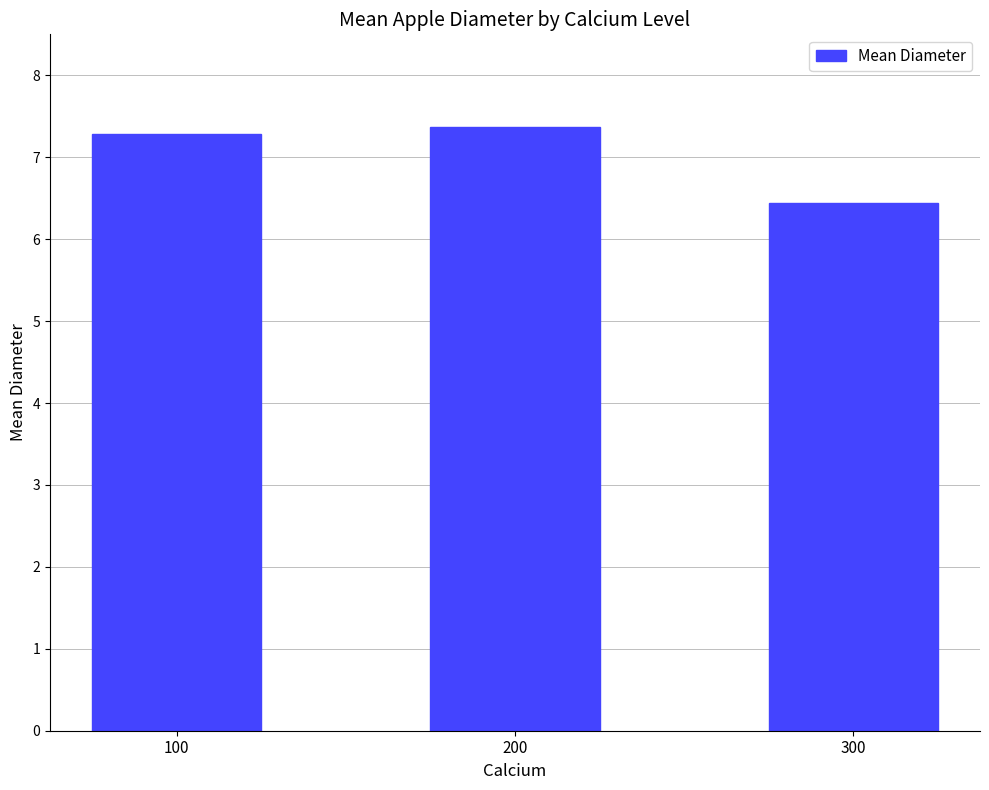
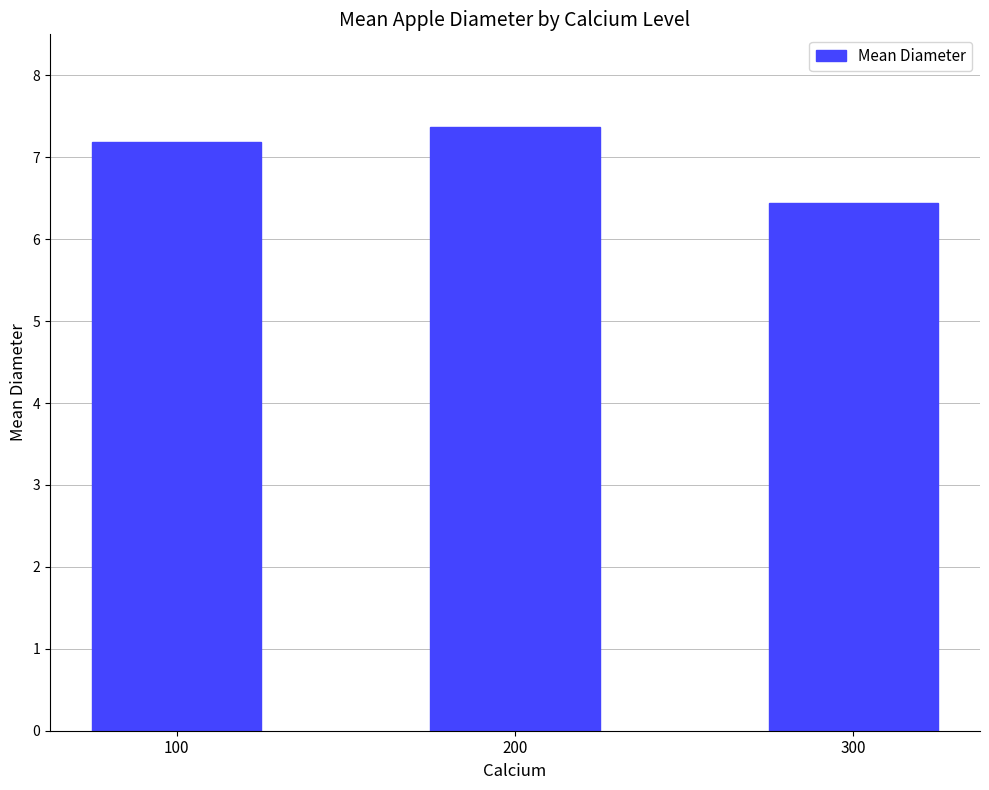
100: 7.3 -> 7.2
